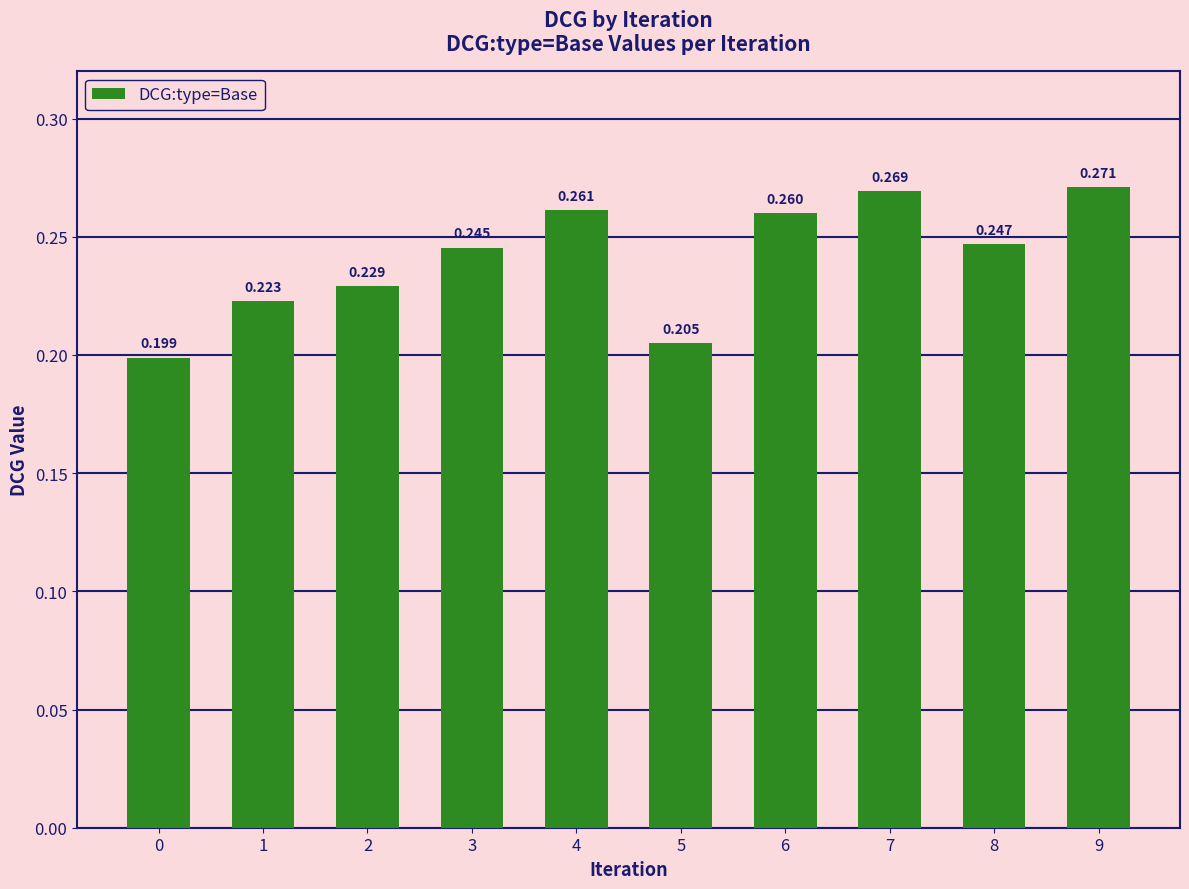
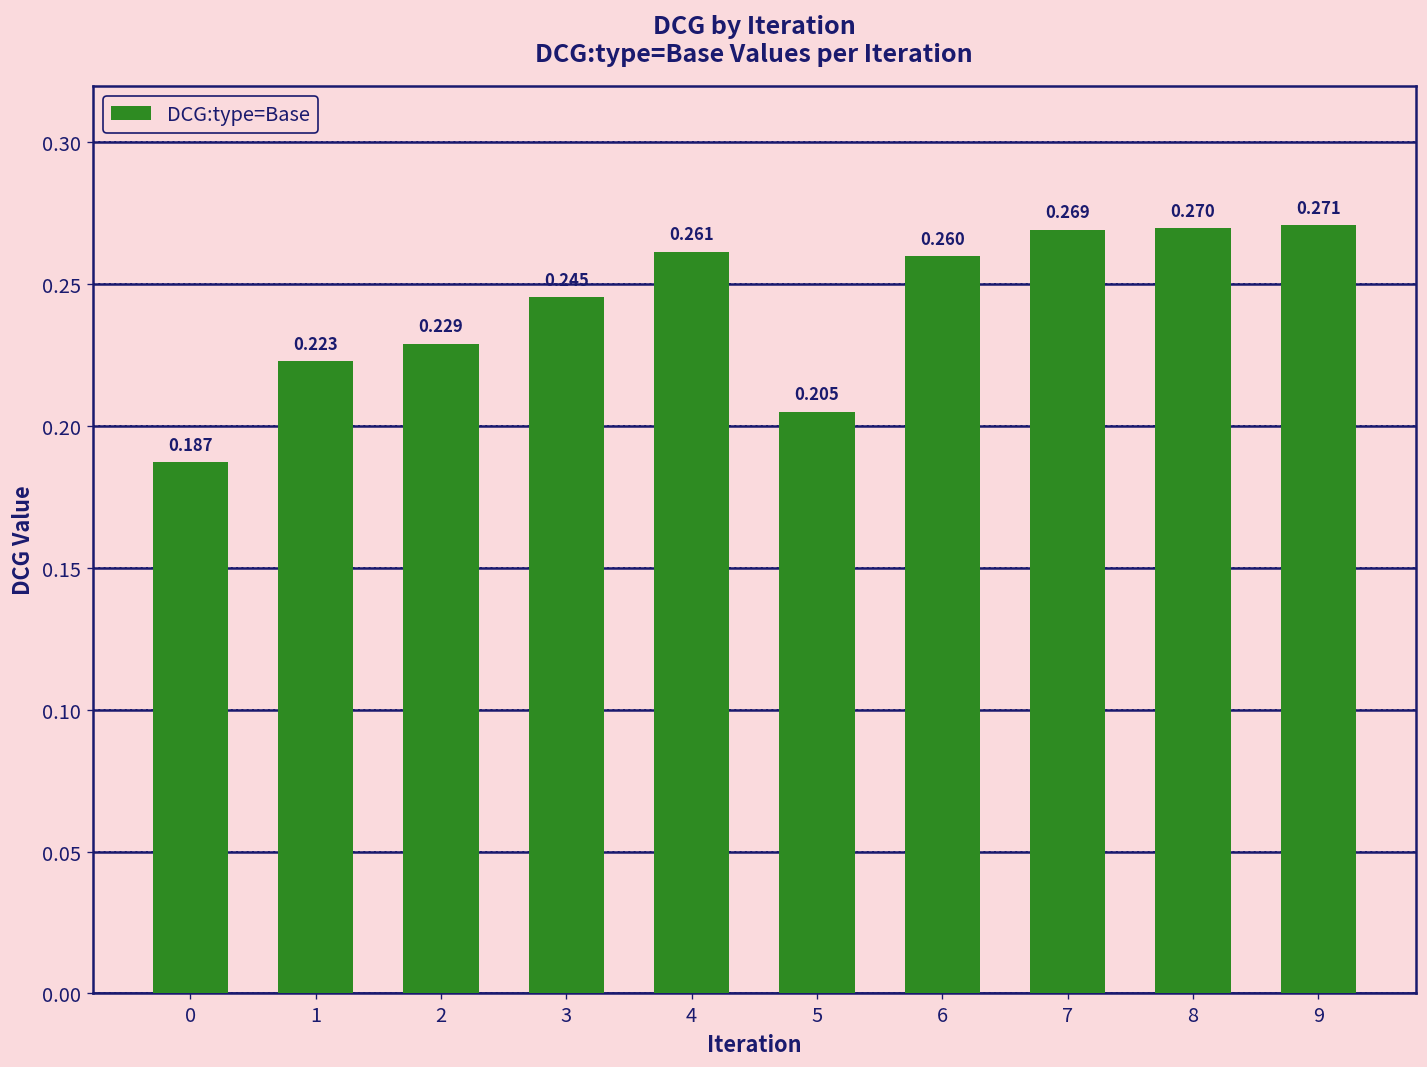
0: 0.199 -> 0.187
8: 0.247 -> 0.270
